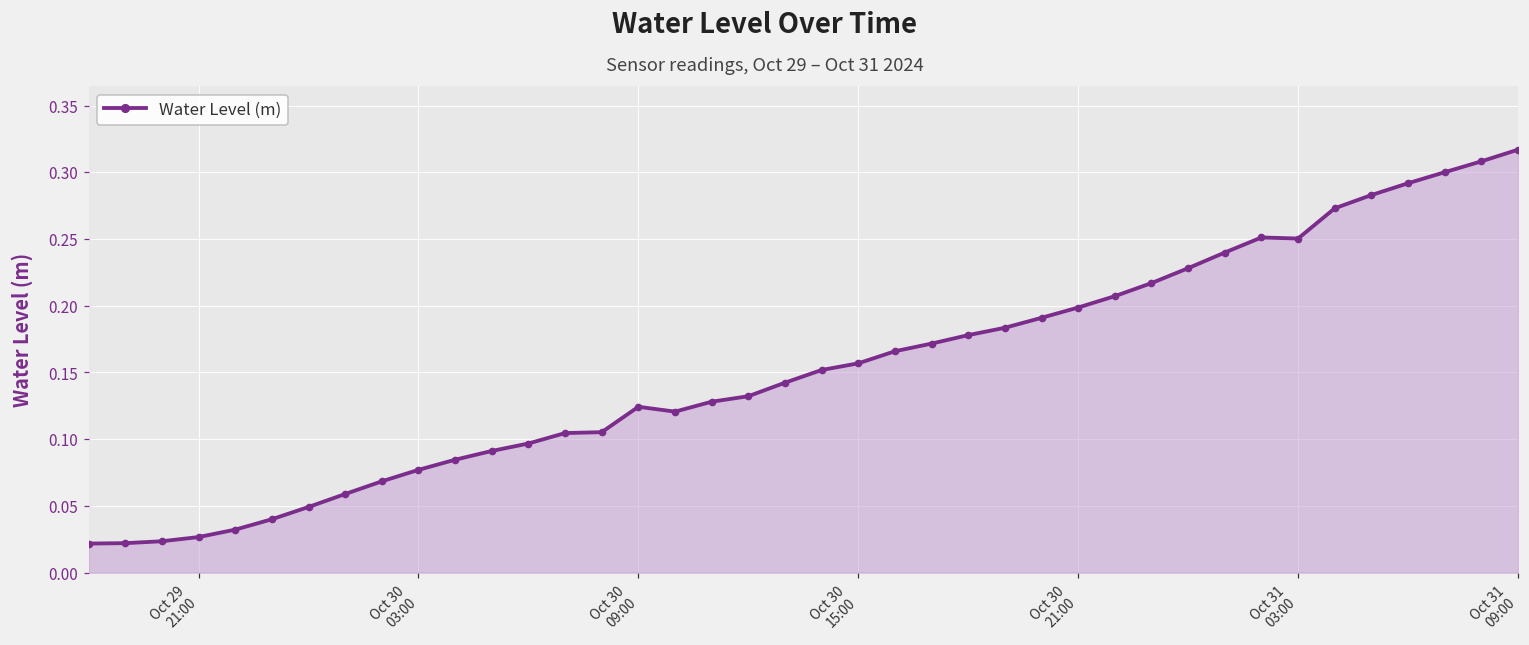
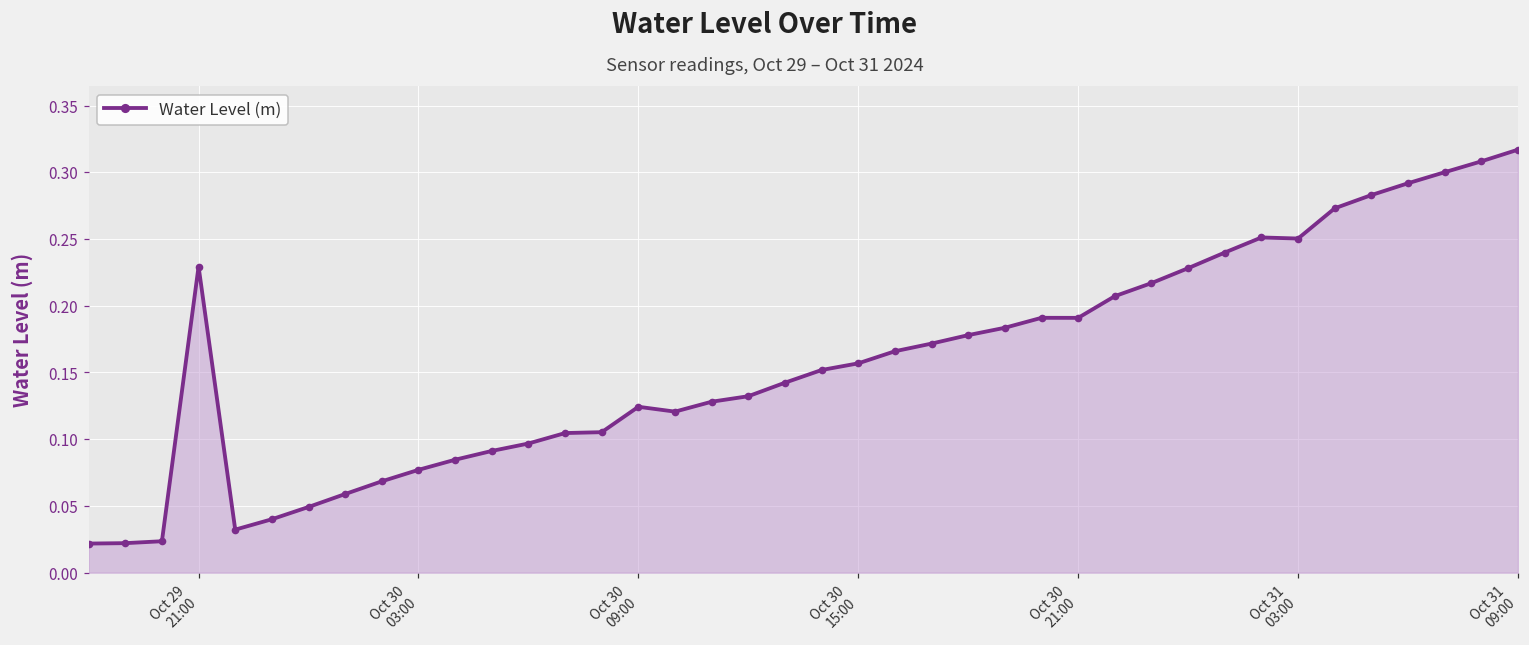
Oct 29 21:00: 0.027 -> 0.229
Oct 30 21:00: 0.199 -> 0.191
